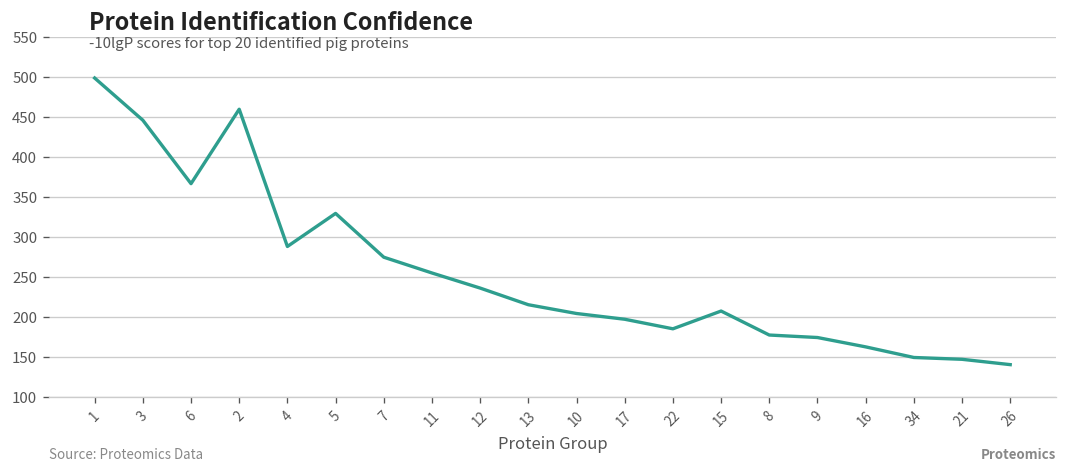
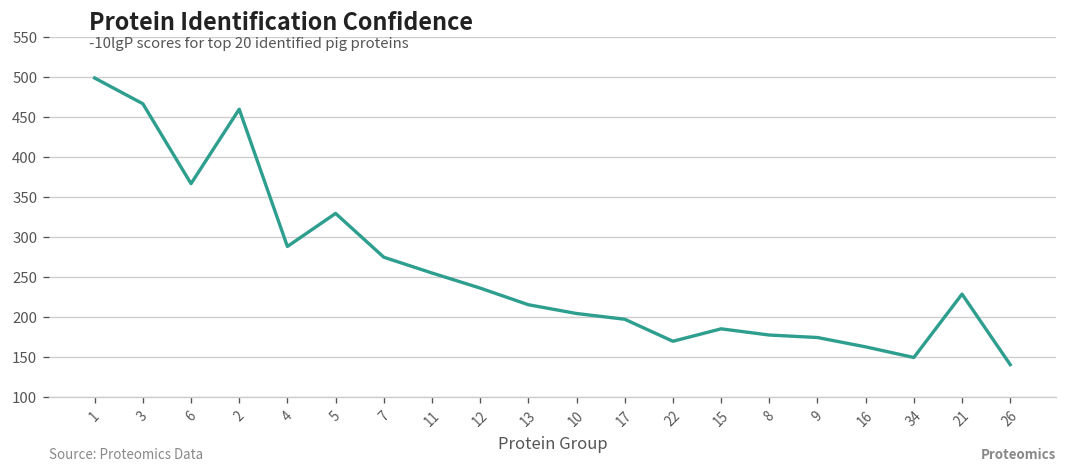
3: 450 -> 470
22: 190 -> 170
15: 210 -> 190
21: 150 -> 230
